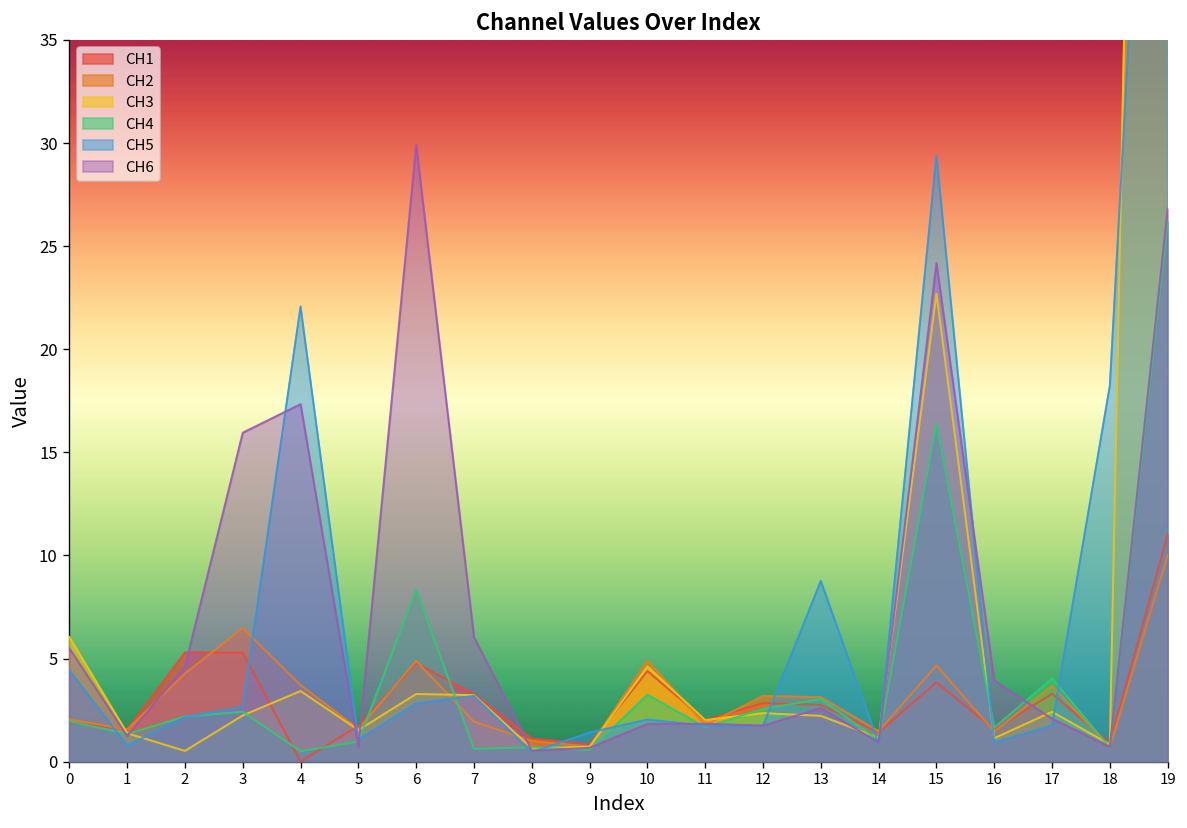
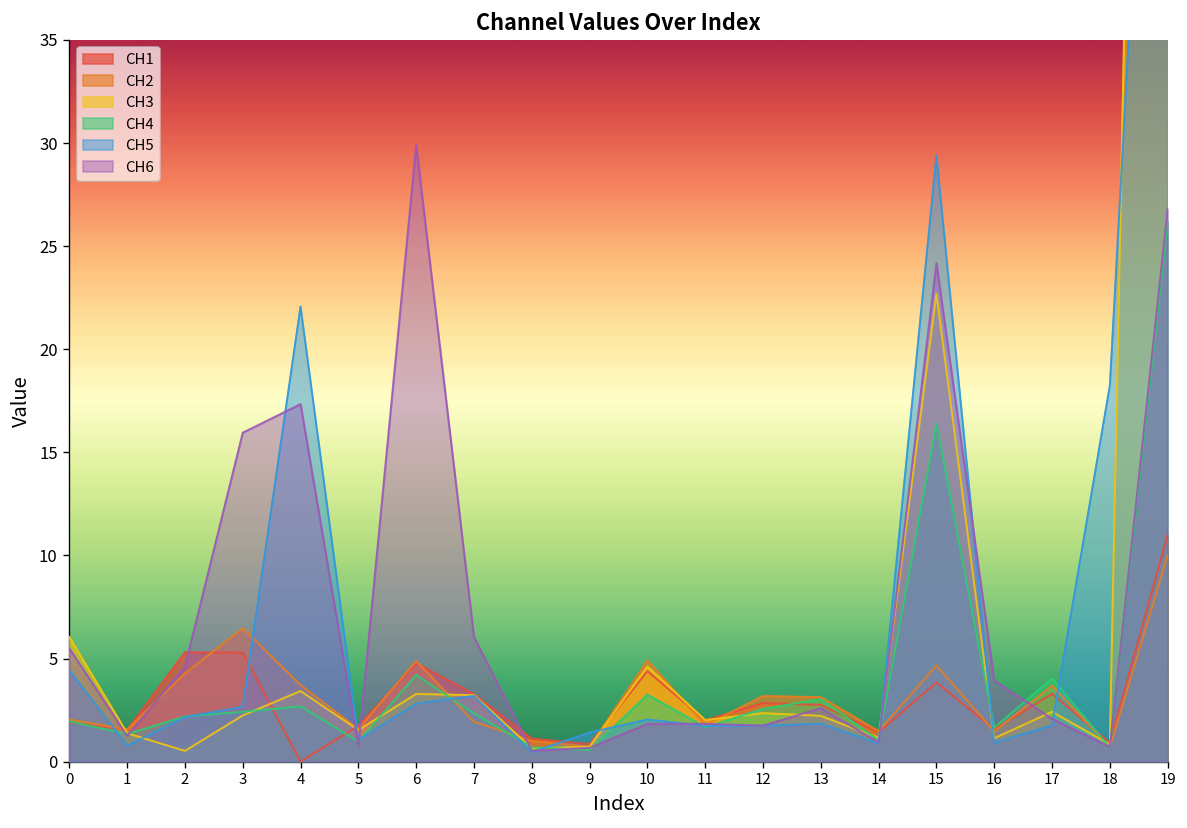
CH4, 4: 0.5 -> 2.7
CH4, 6: 8.3 -> 4.2
CH4, 7: 0.6 -> 2.3
CH5, 13: 8.8 -> 1.8
